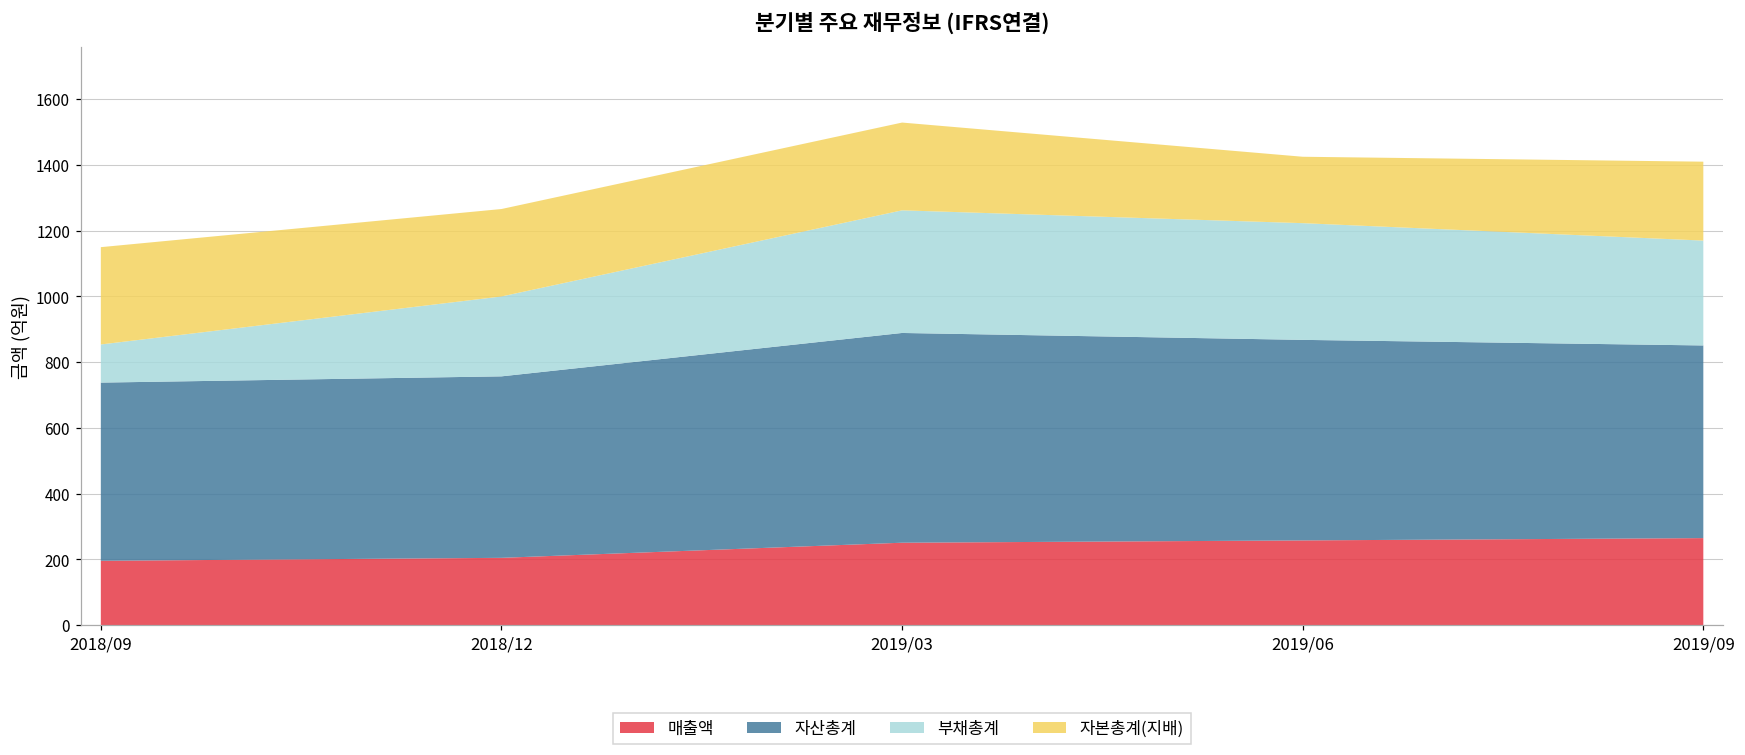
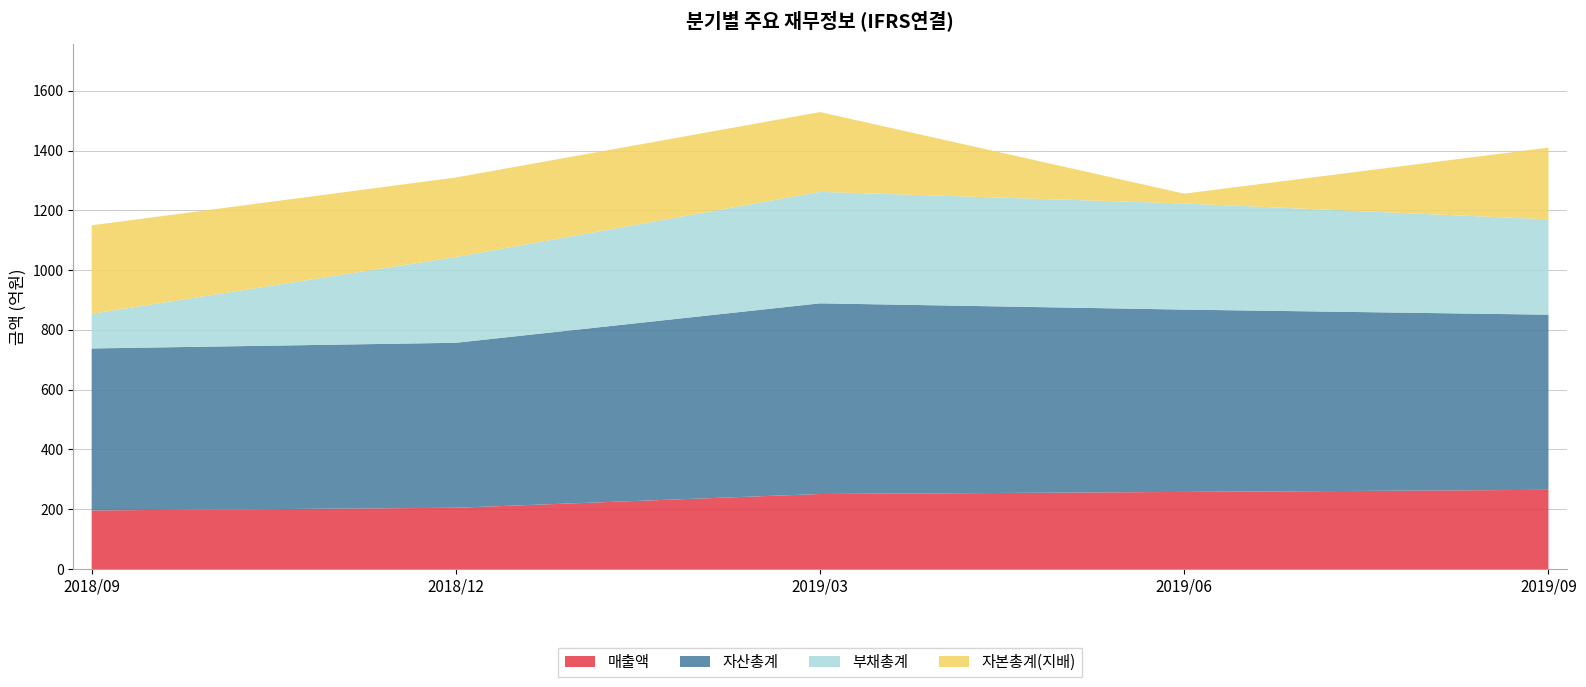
부채총계, 2018/12: 240 -> 290
자본총계(지배), 2019/06: 200 -> 30
